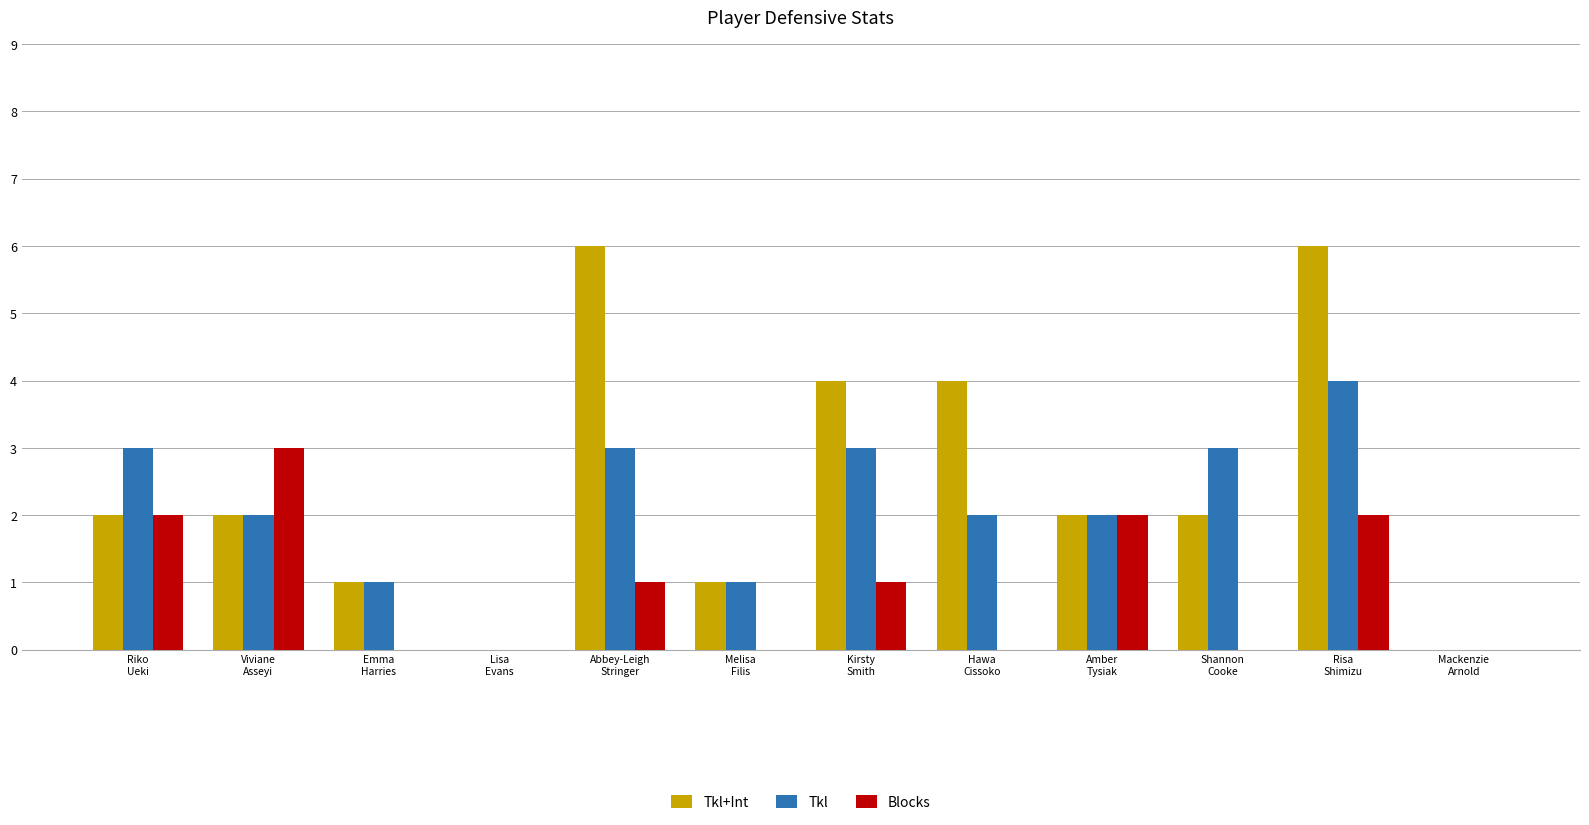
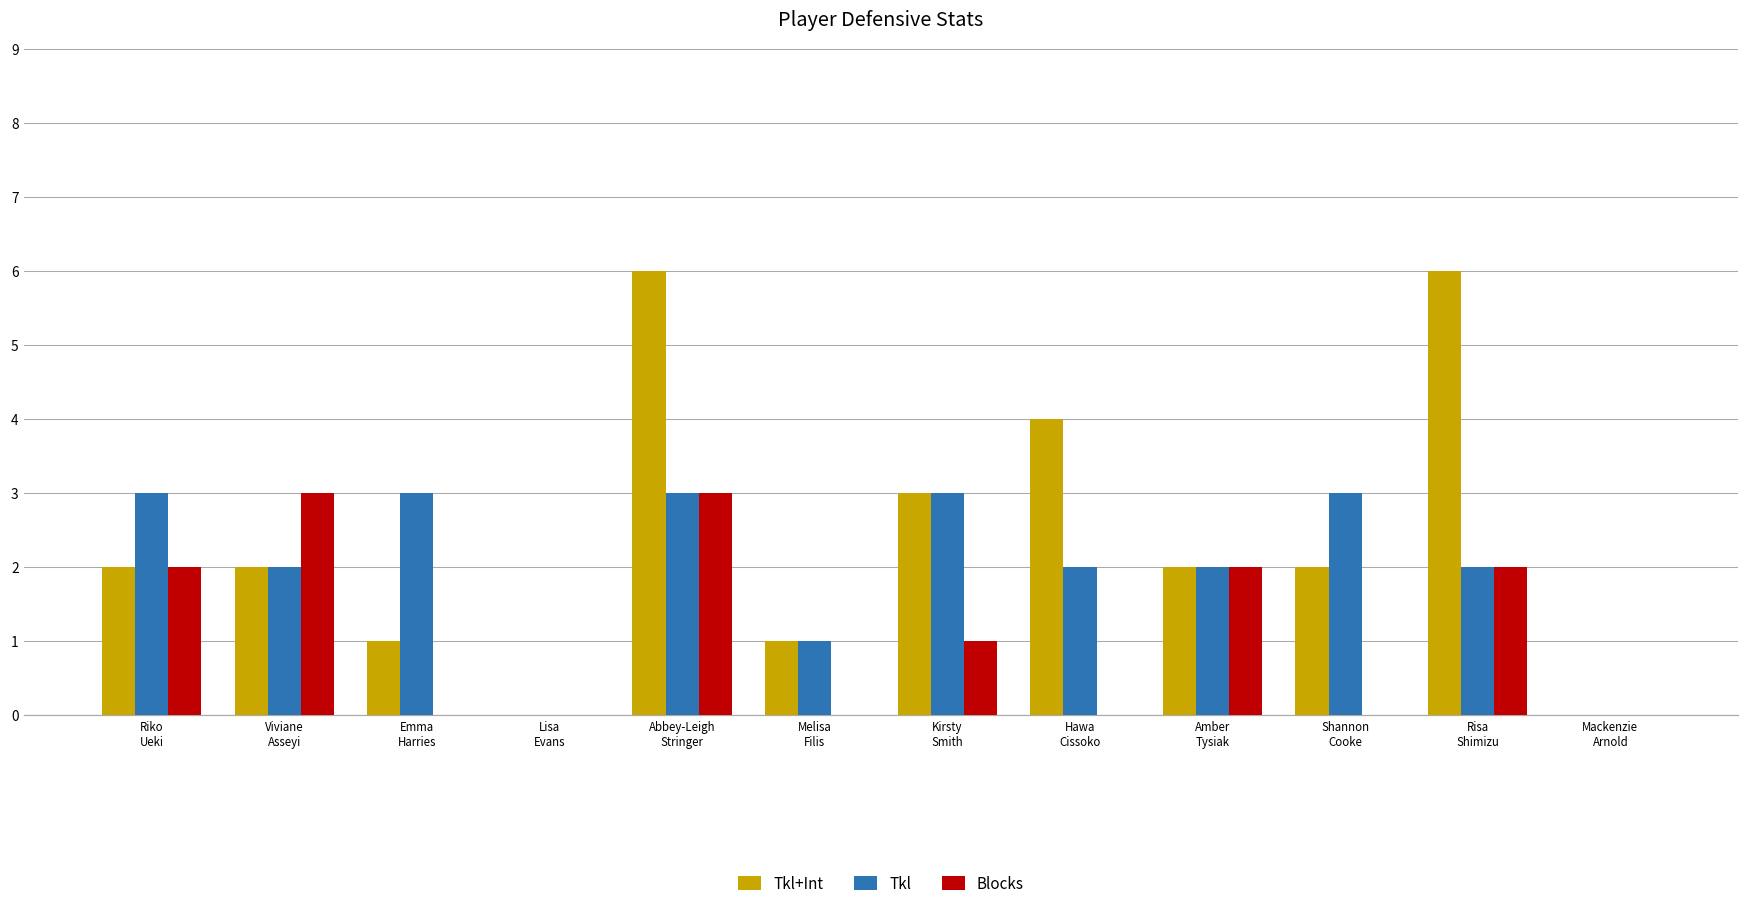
Tkl, Emma Harries: 1 -> 3
Blocks, Abbey-Leigh Stringer: 1 -> 3
Tkl+Int, Kirsty Smith: 4 -> 3
Tkl, Risa Shimizu: 4 -> 2
